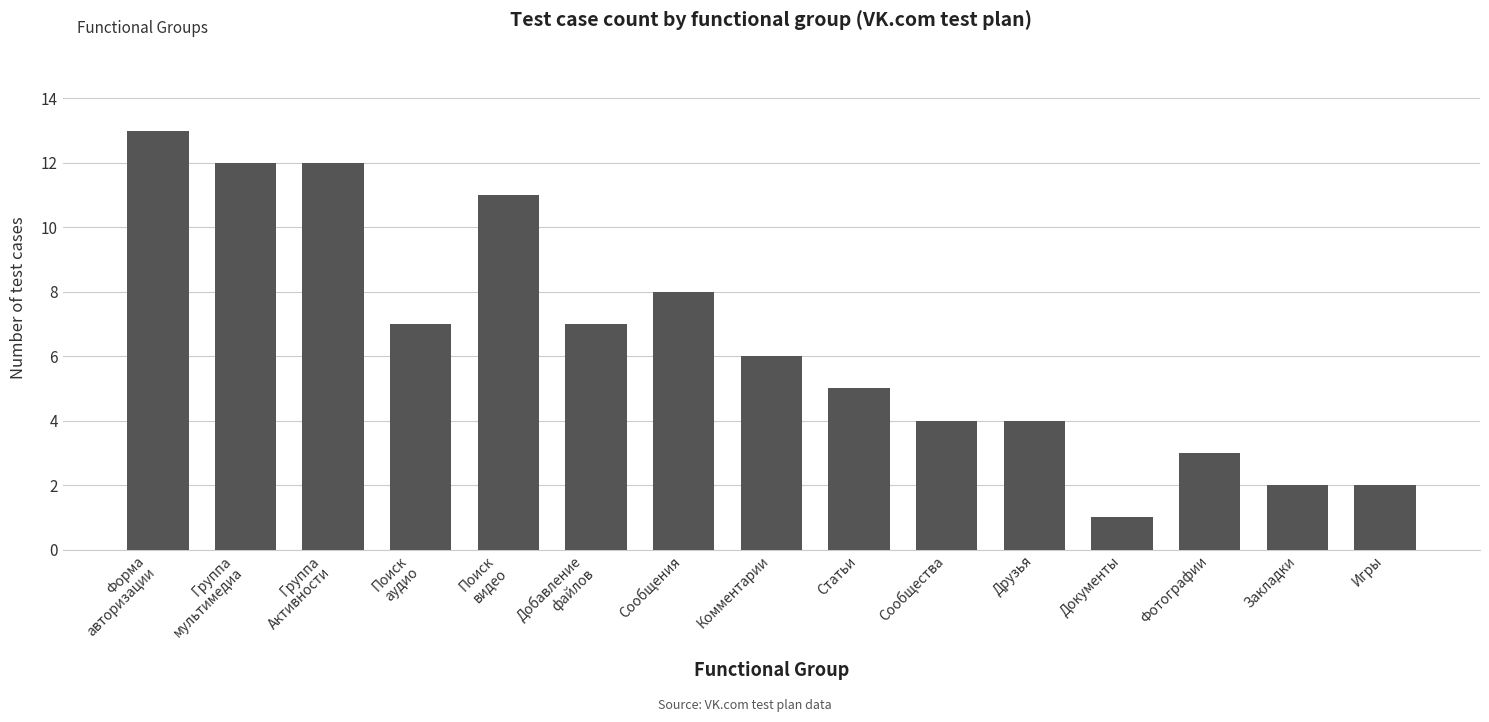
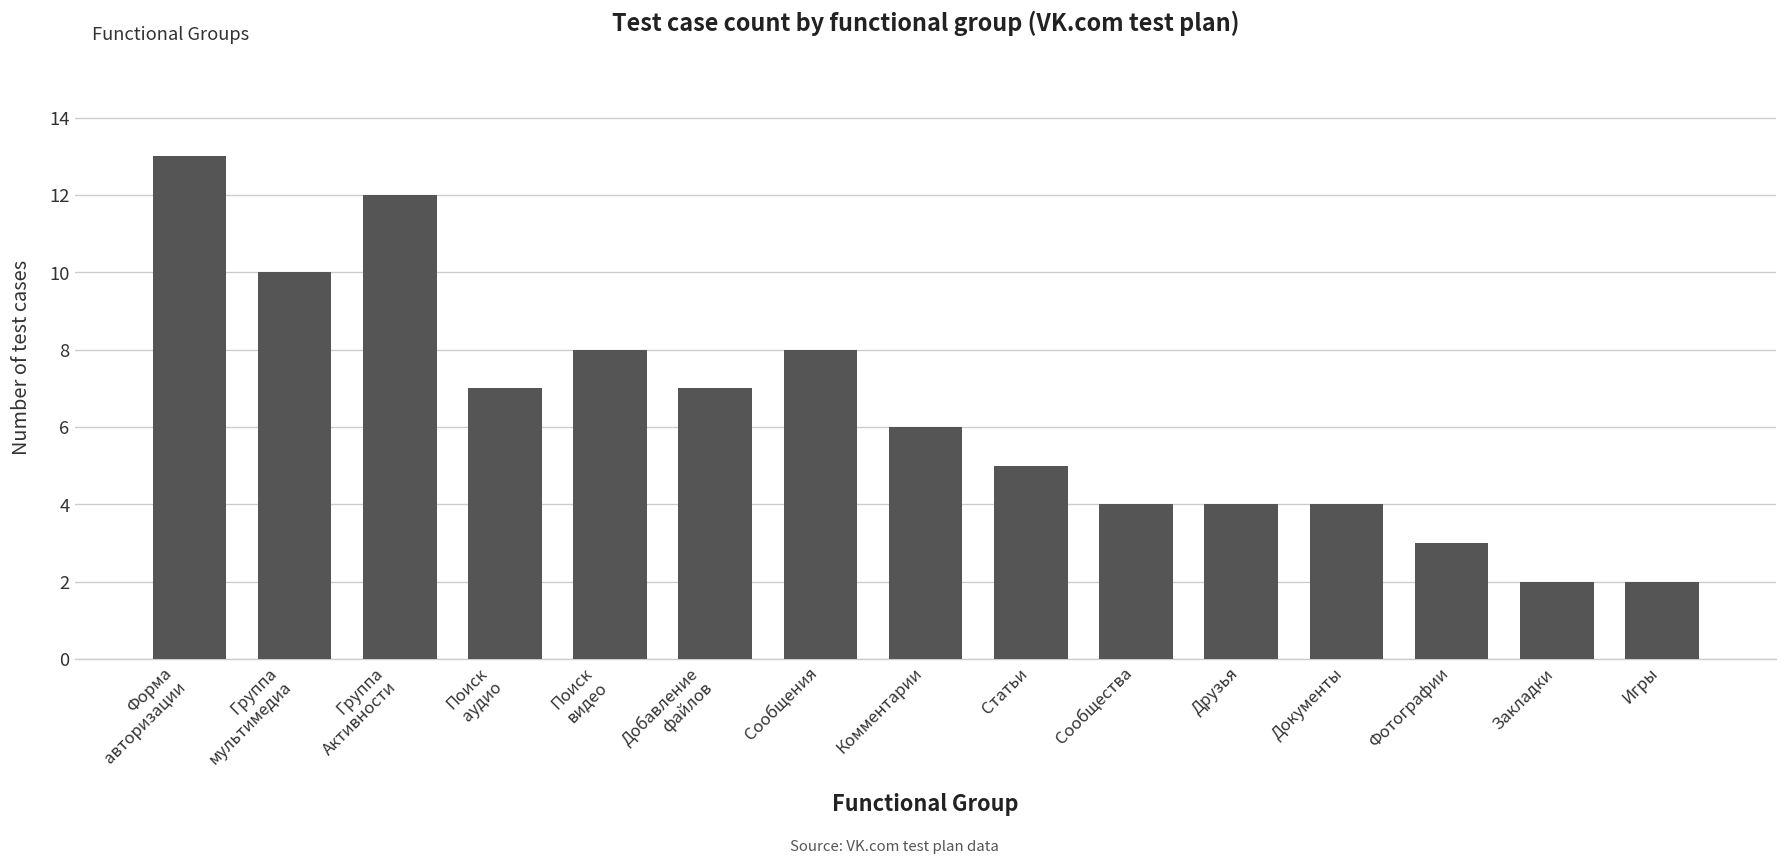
Группа мультимедиа: 12 -> 10
Поиск видео: 11 -> 8
Документы: 1 -> 4
